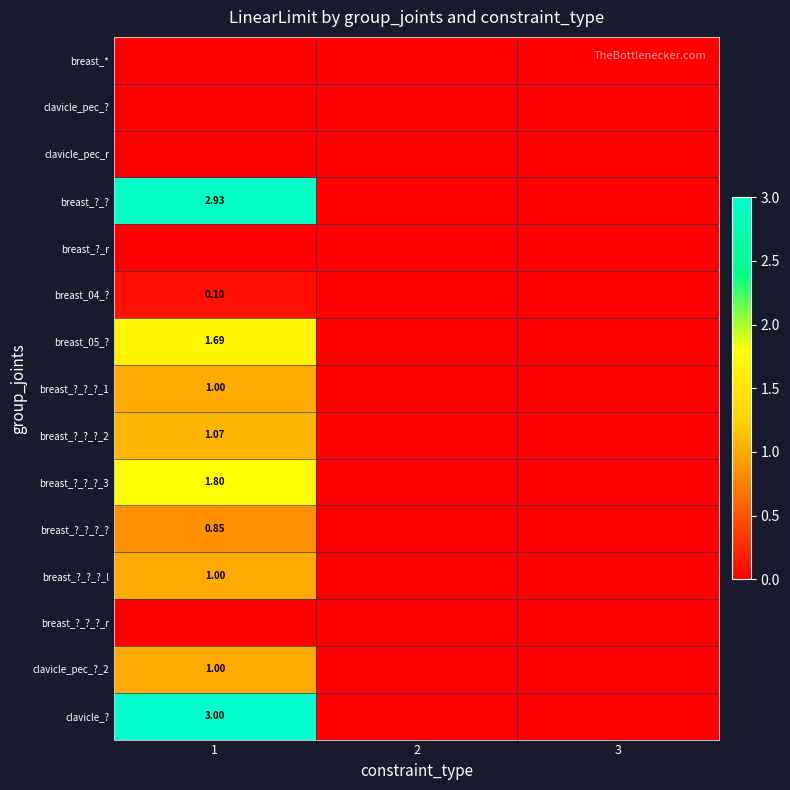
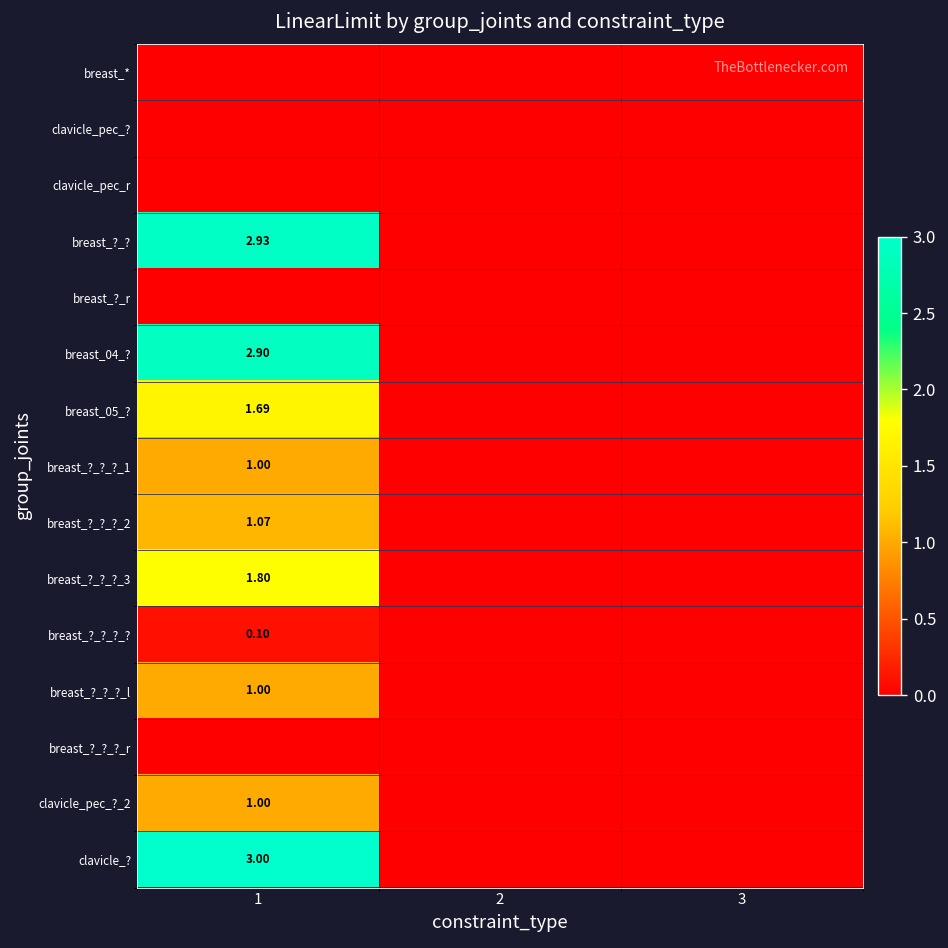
breast_04_?, 1: 0.10 -> 2.90
breast_?_?_?_?, 1: 0.85 -> 0.10
